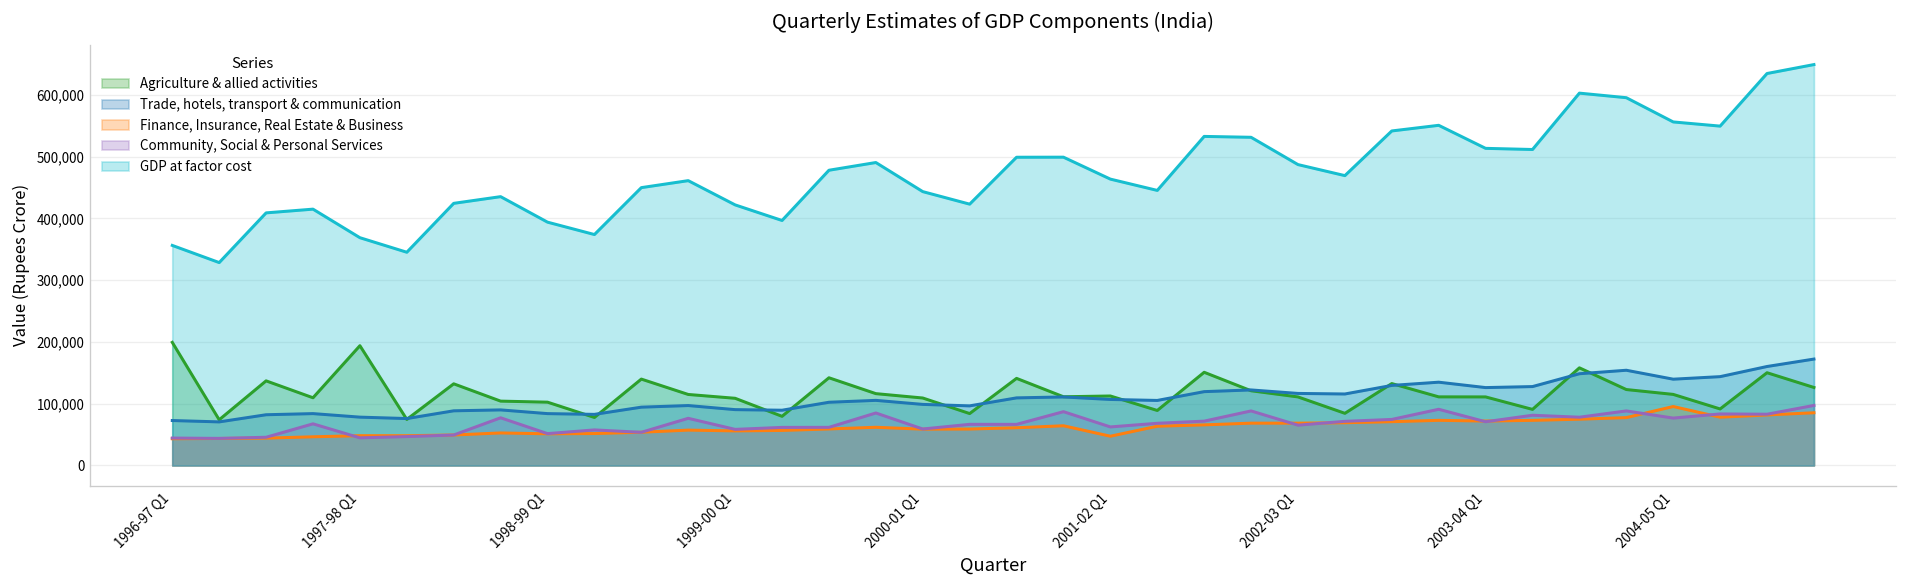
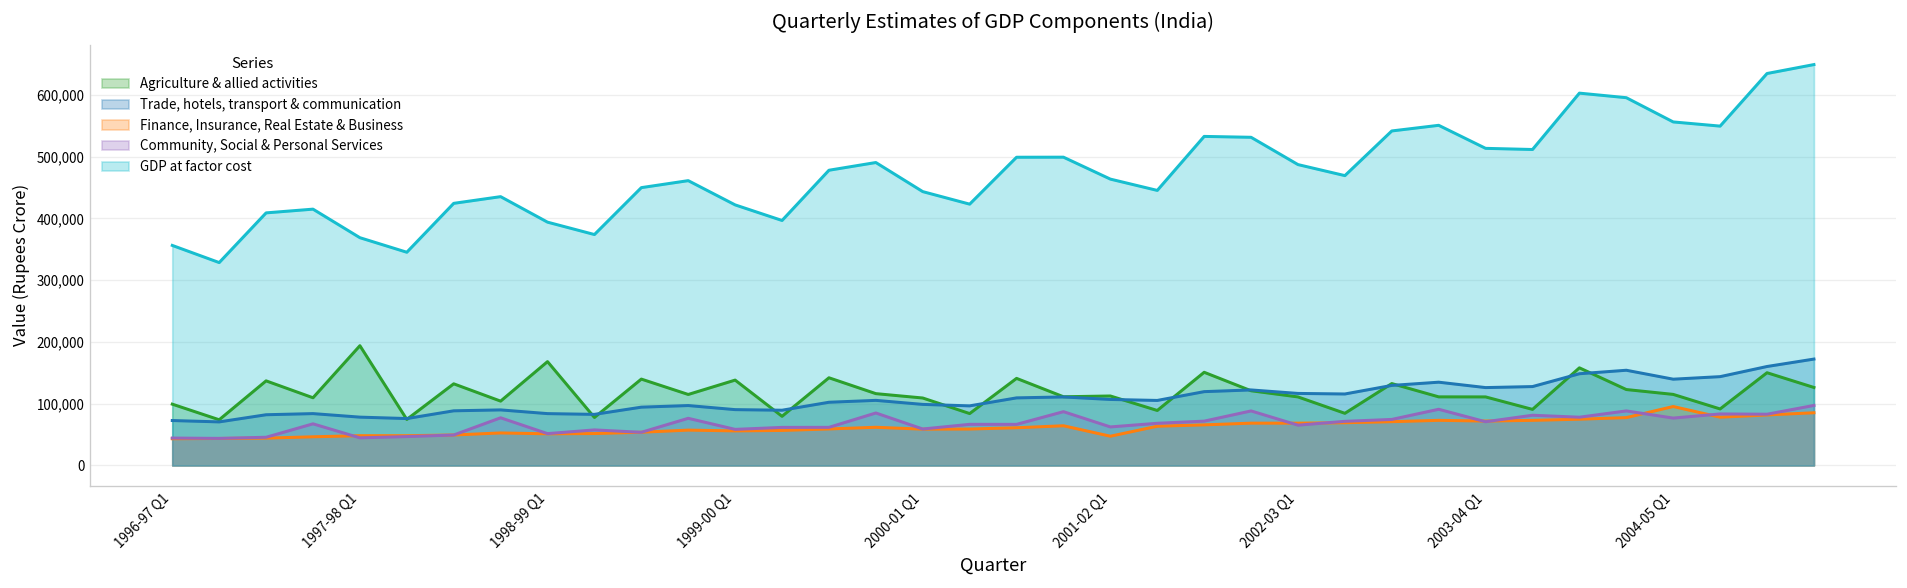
Agriculture & allied activities, 1996-97 Q1: 200,000 -> 100,000
Agriculture & allied activities, 1998-99 Q1: 100,000 -> 170,000
Agriculture & allied activities, 1999-00 Q1: 110,000 -> 140,000
